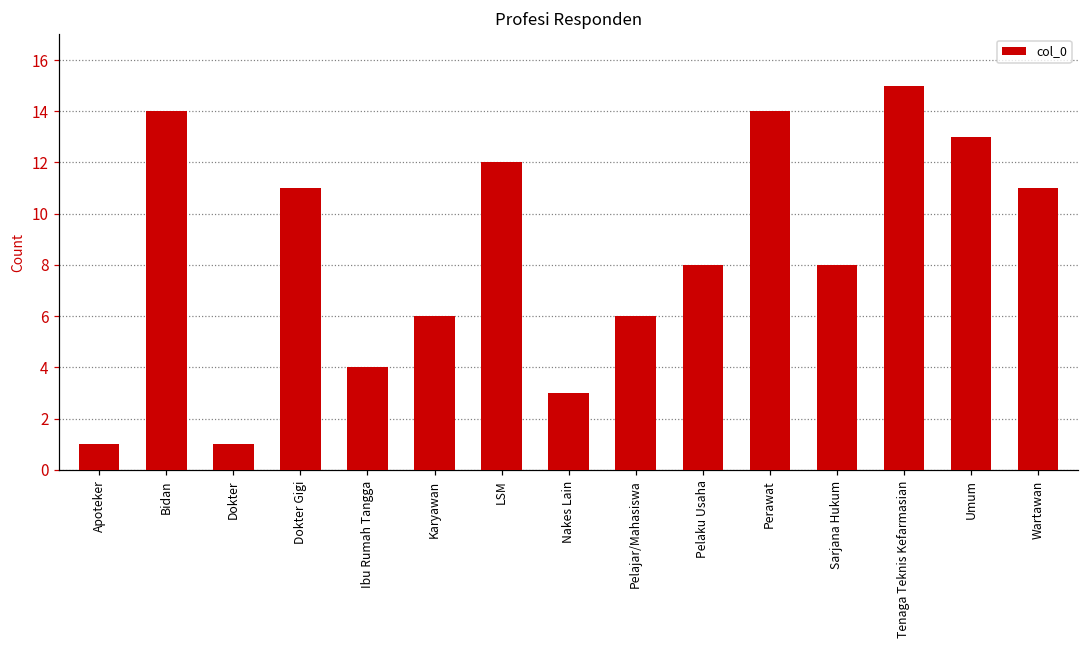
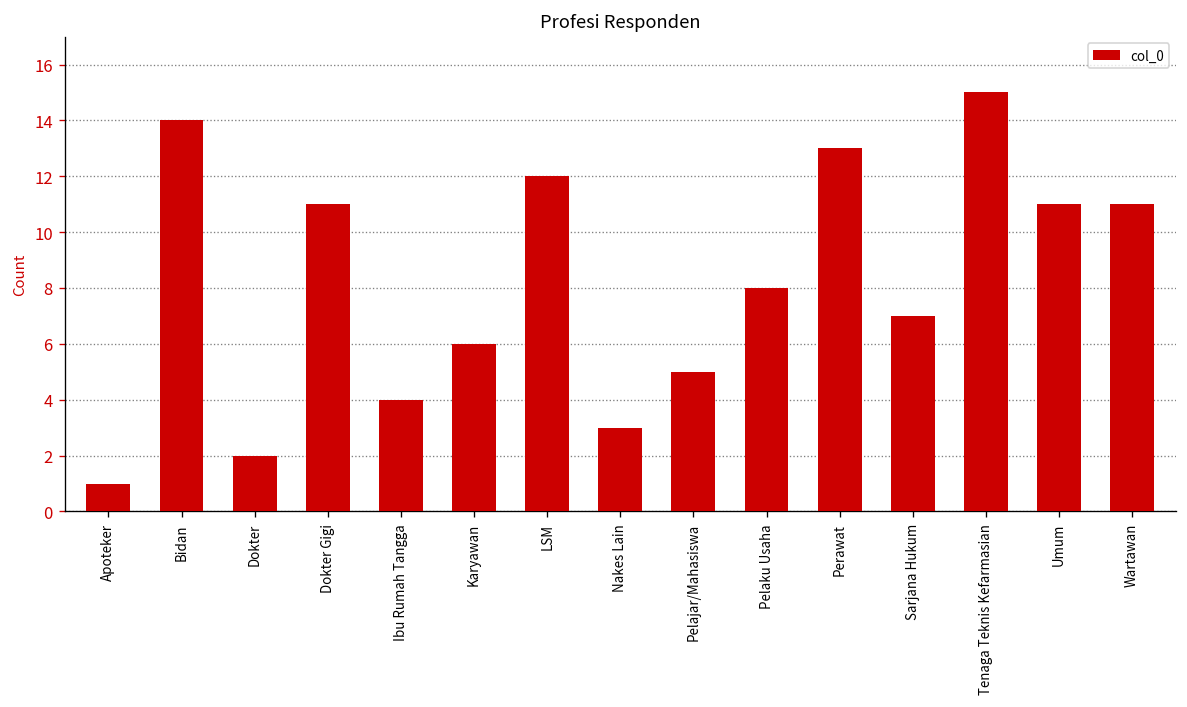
Dokter: 1 -> 2
Pelajar/Mahasiswa: 6 -> 5
Perawat: 14 -> 13
Sarjana Hukum: 8 -> 7
Umum: 13 -> 11
